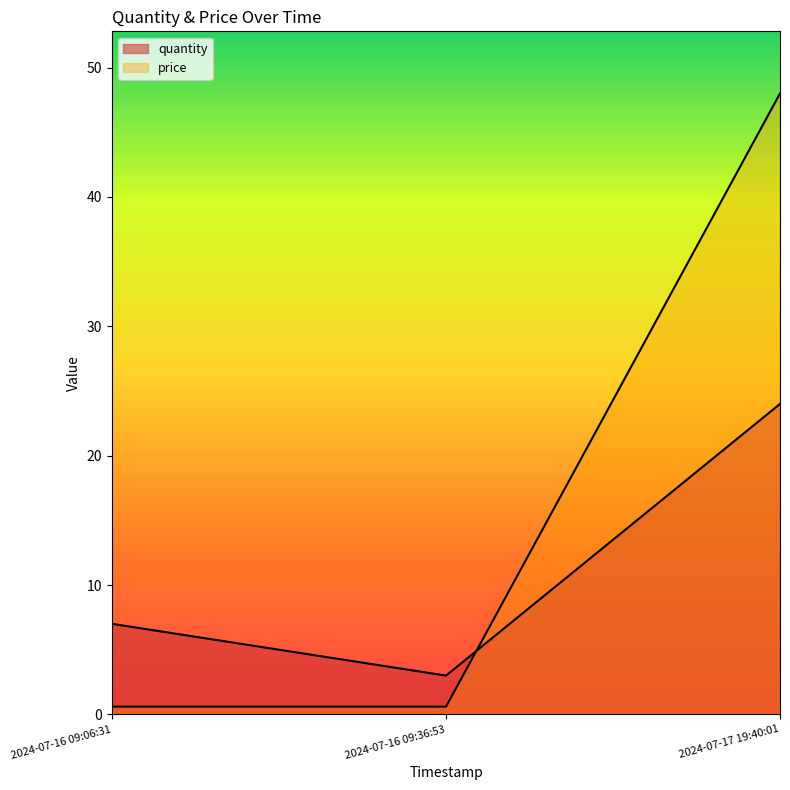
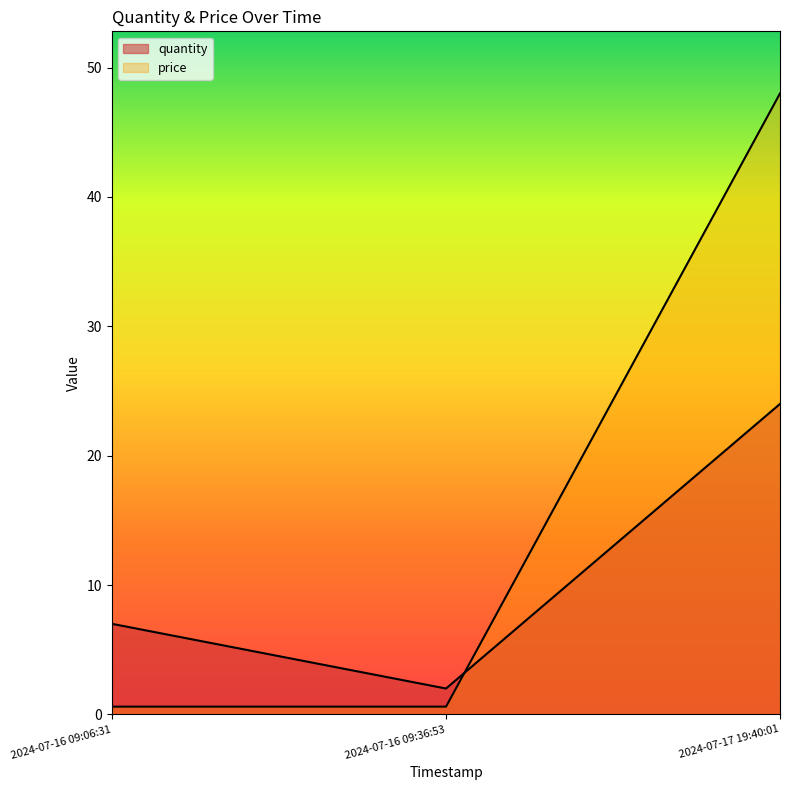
quantity, 2024-07-16 09:36:53: 3 -> 2
